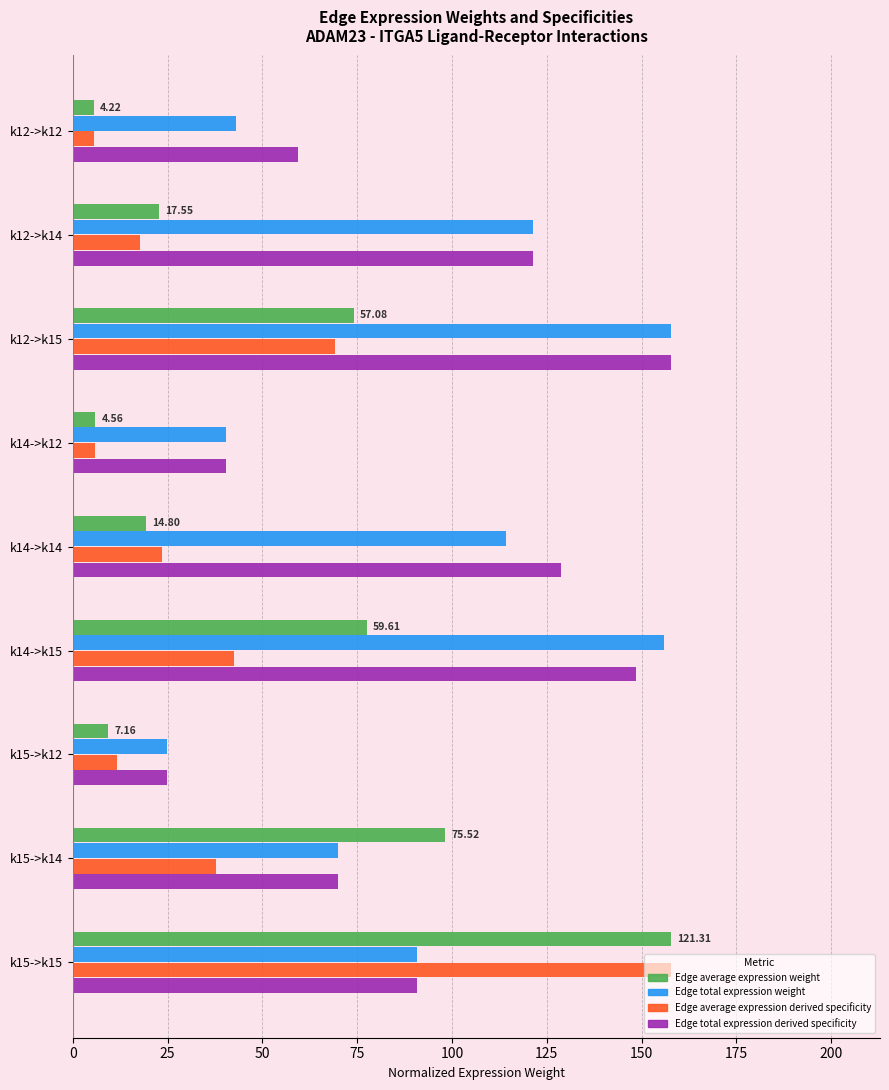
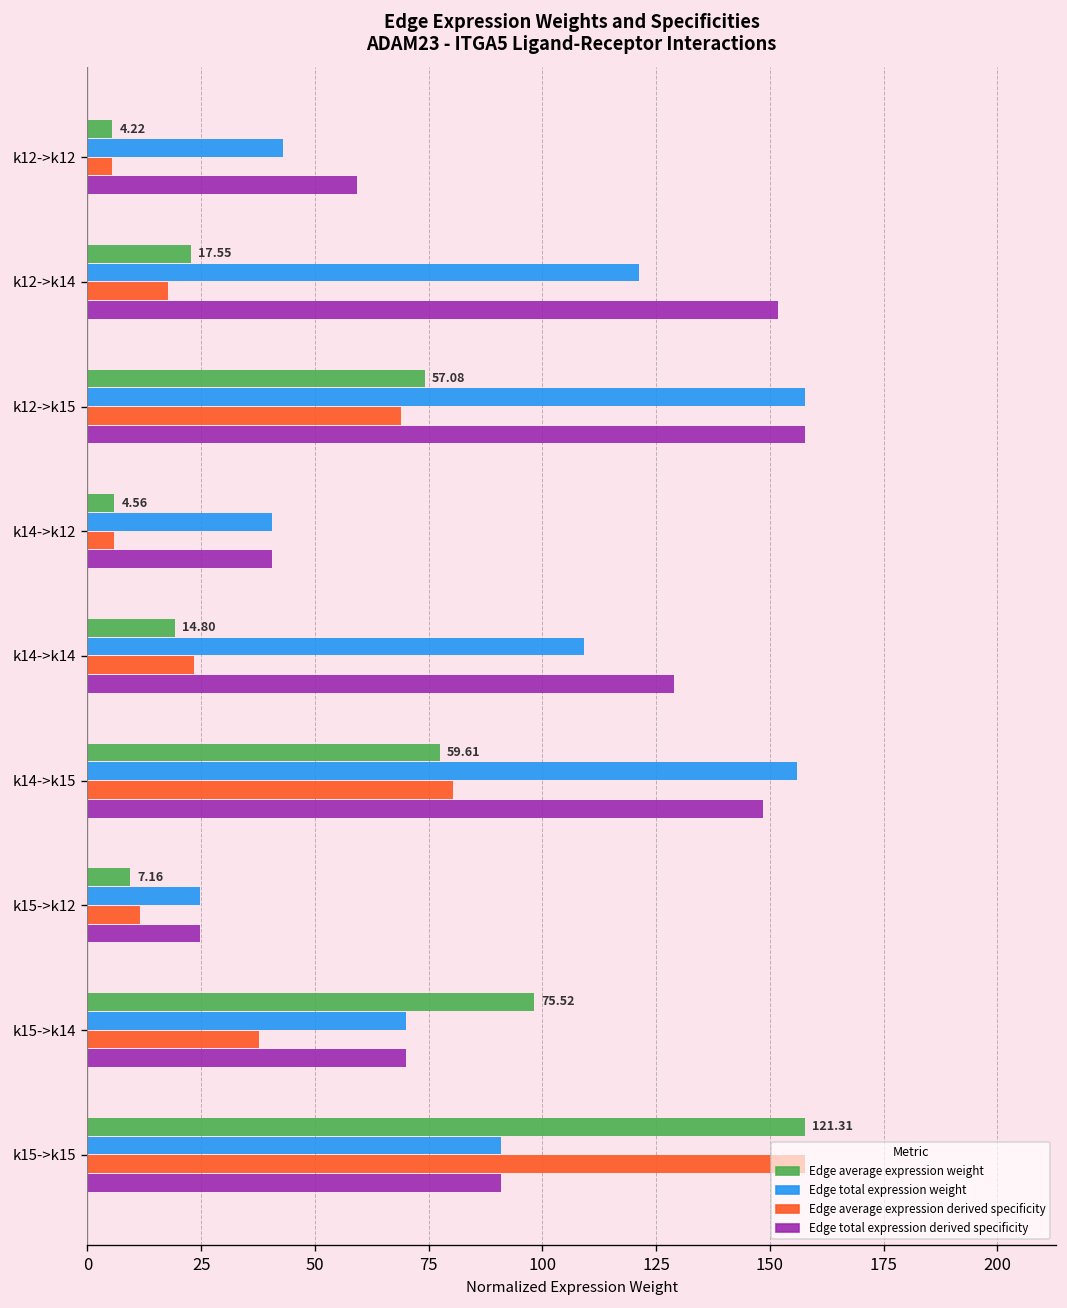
Edge total expression derived specificity, k12->k14: 121 -> 152
Edge total expression weight, k14->k14: 114 -> 109
Edge average expression derived specificity, k14->k15: 42 -> 80
